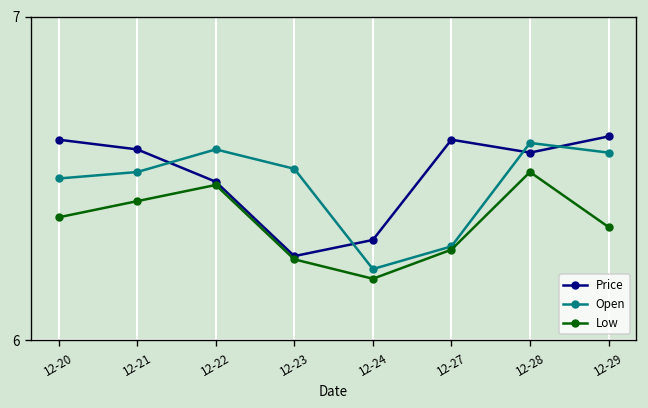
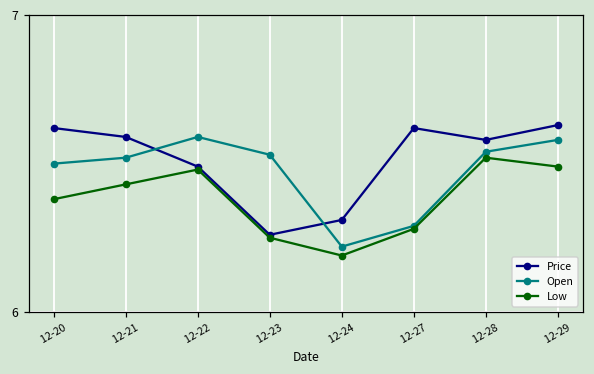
Open, 12-28: 6.61 -> 6.54
Low, 12-29: 6.35 -> 6.49
